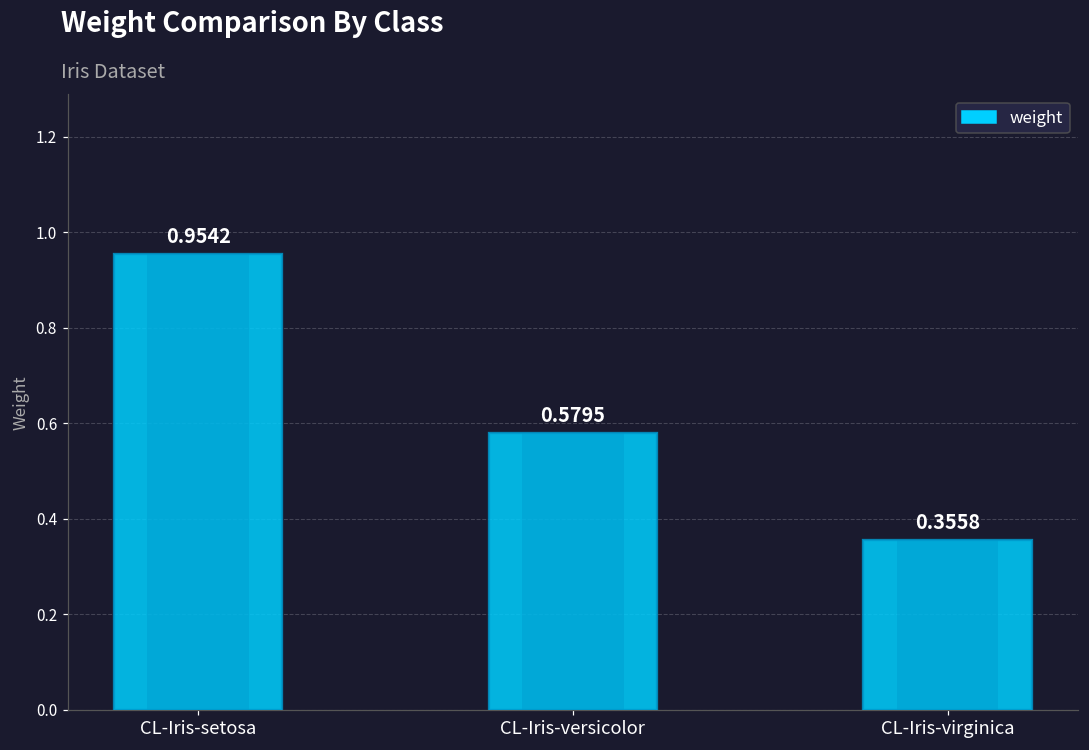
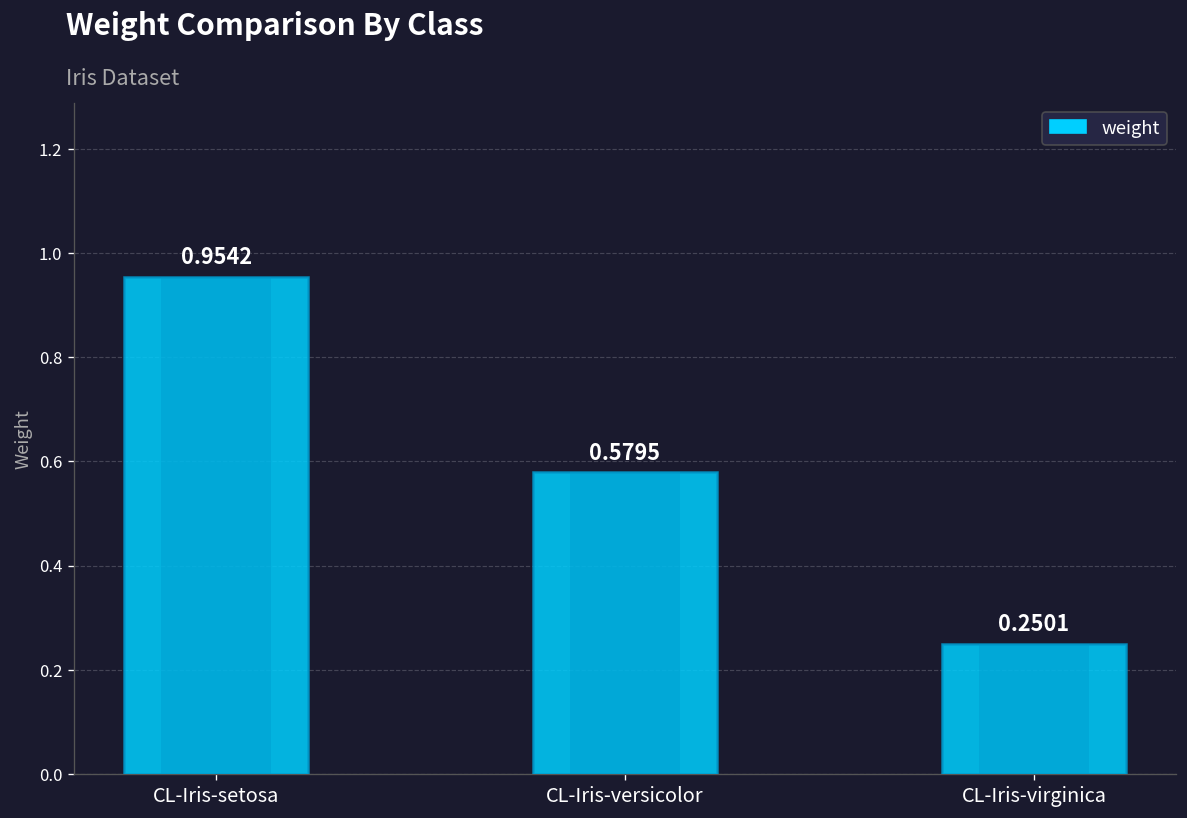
CL-Iris-virginica: 0.3558 -> 0.2501
